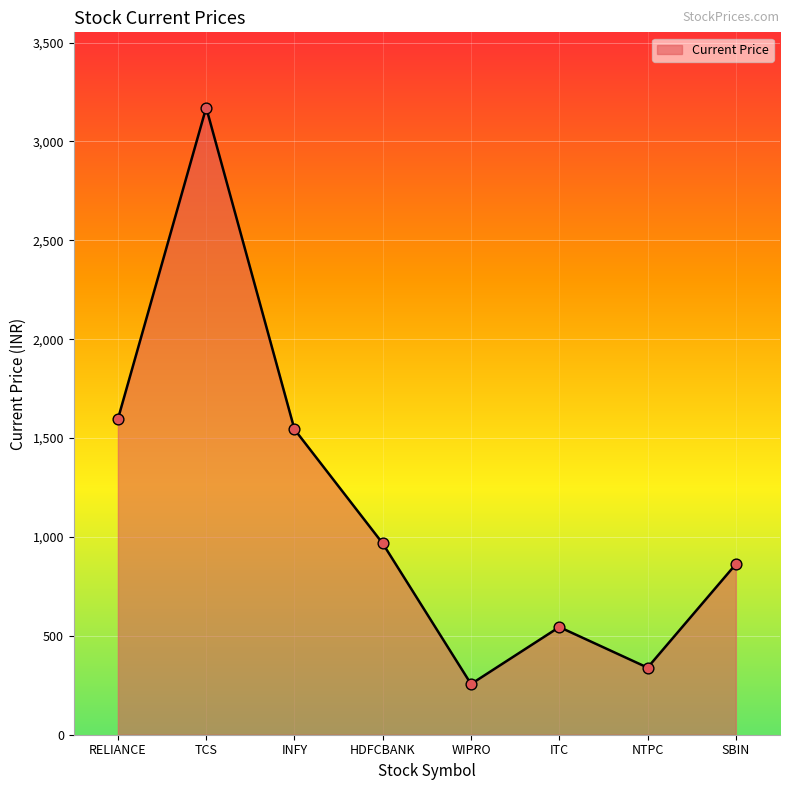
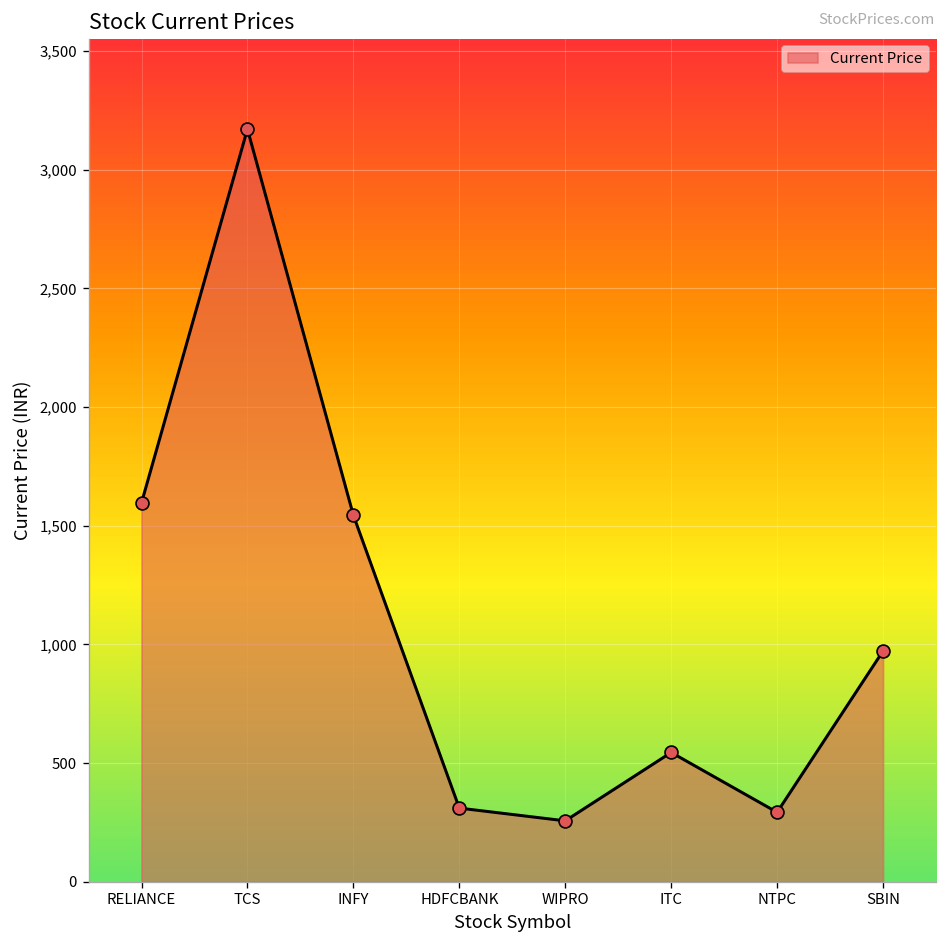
HDFCBANK: 970 -> 310
NTPC: 340 -> 290
SBIN: 860 -> 970
